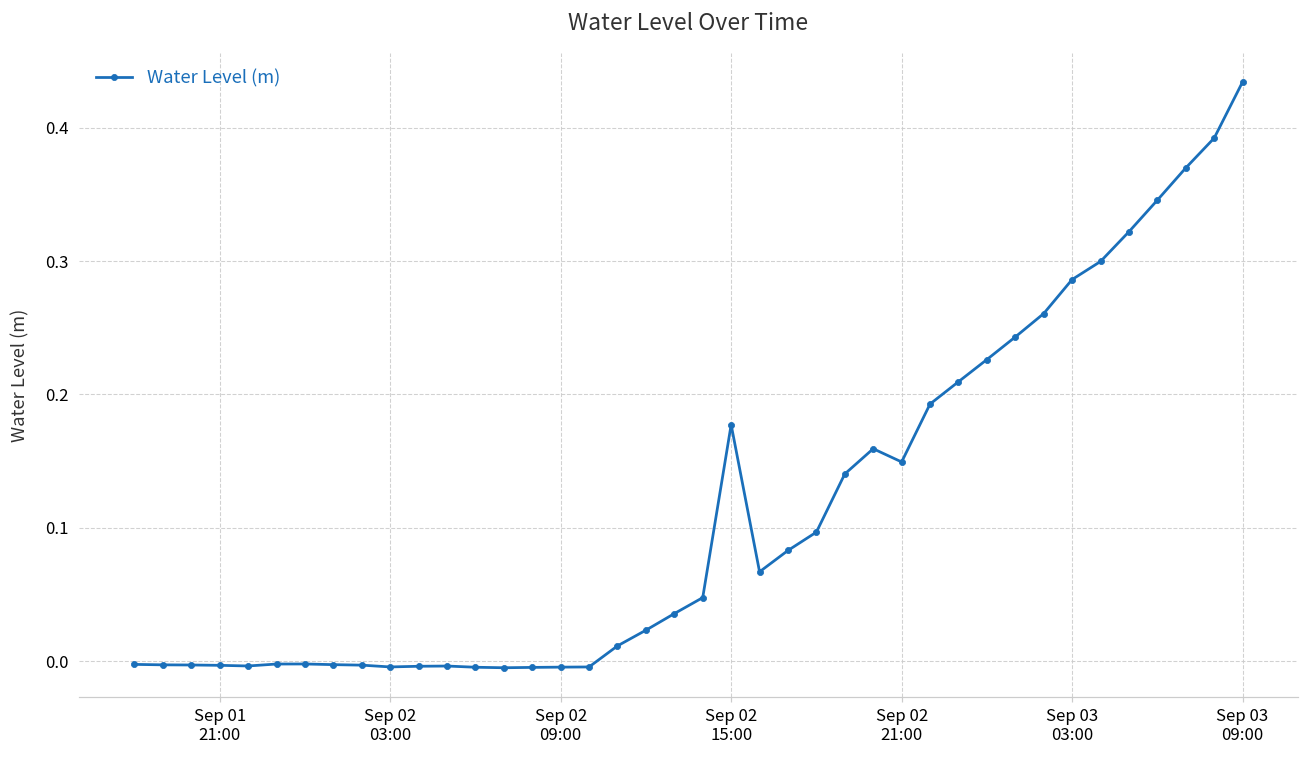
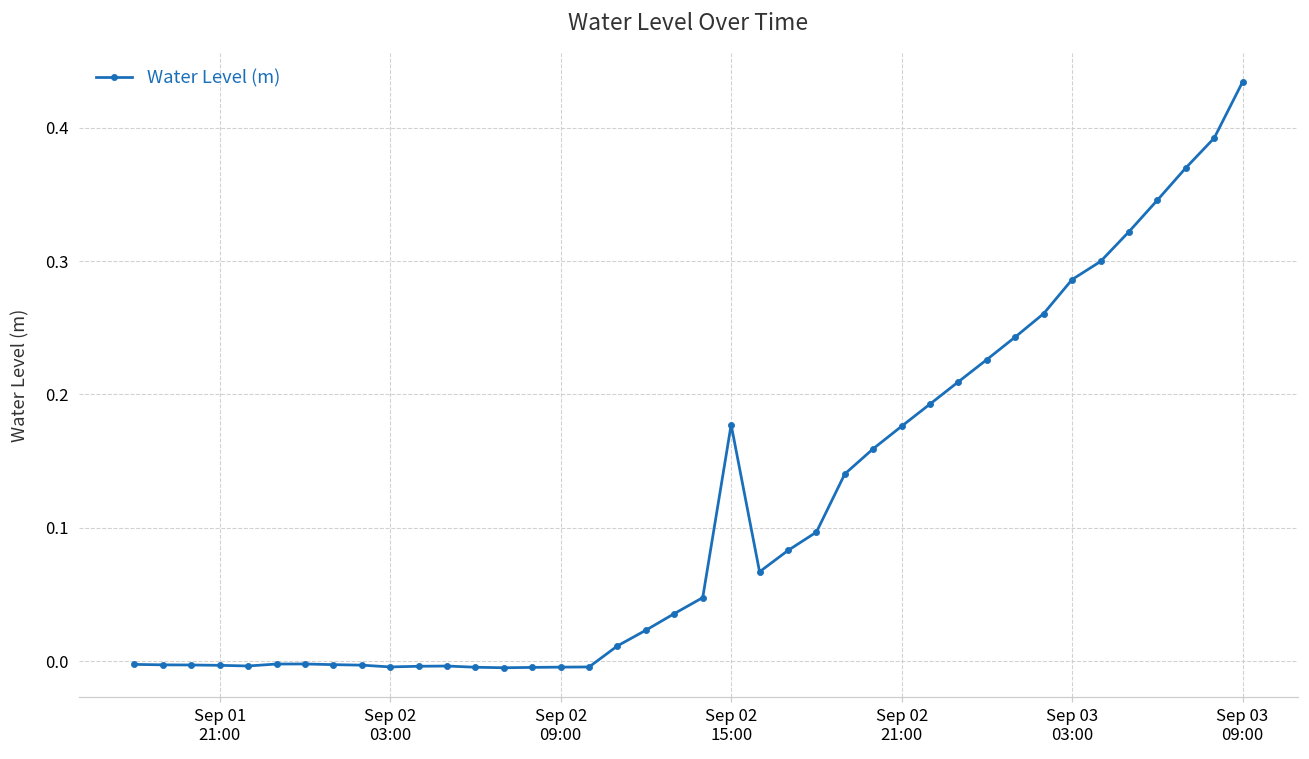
Sep 02 21:00: 0.149 -> 0.176
